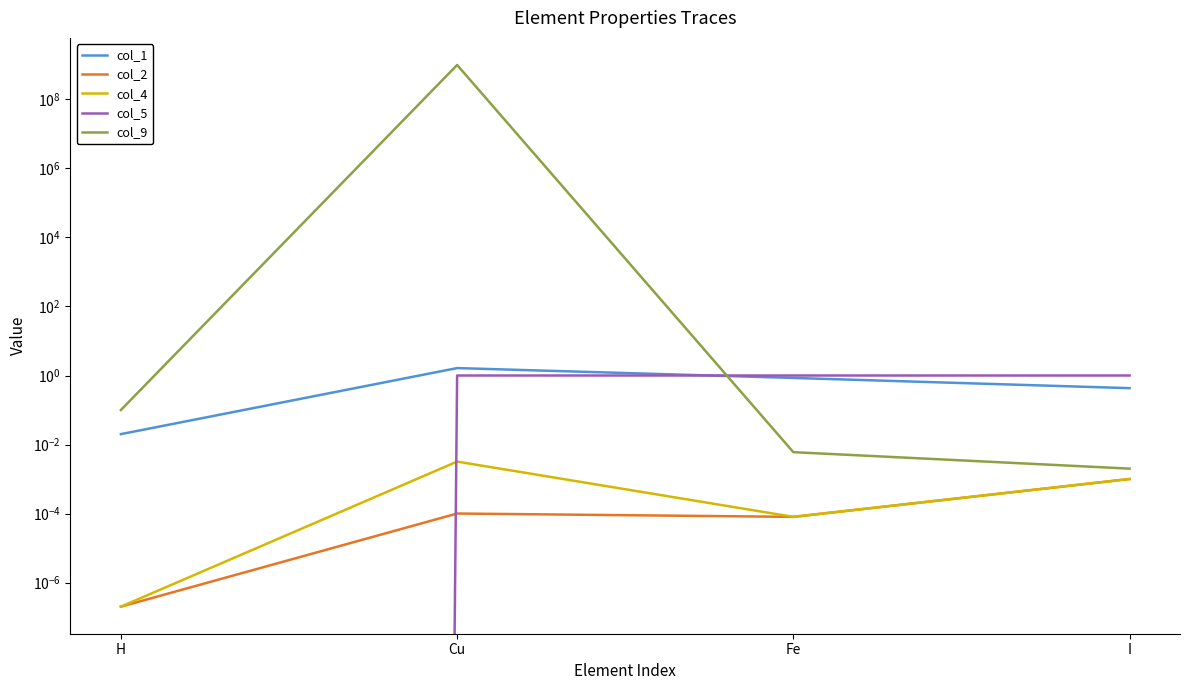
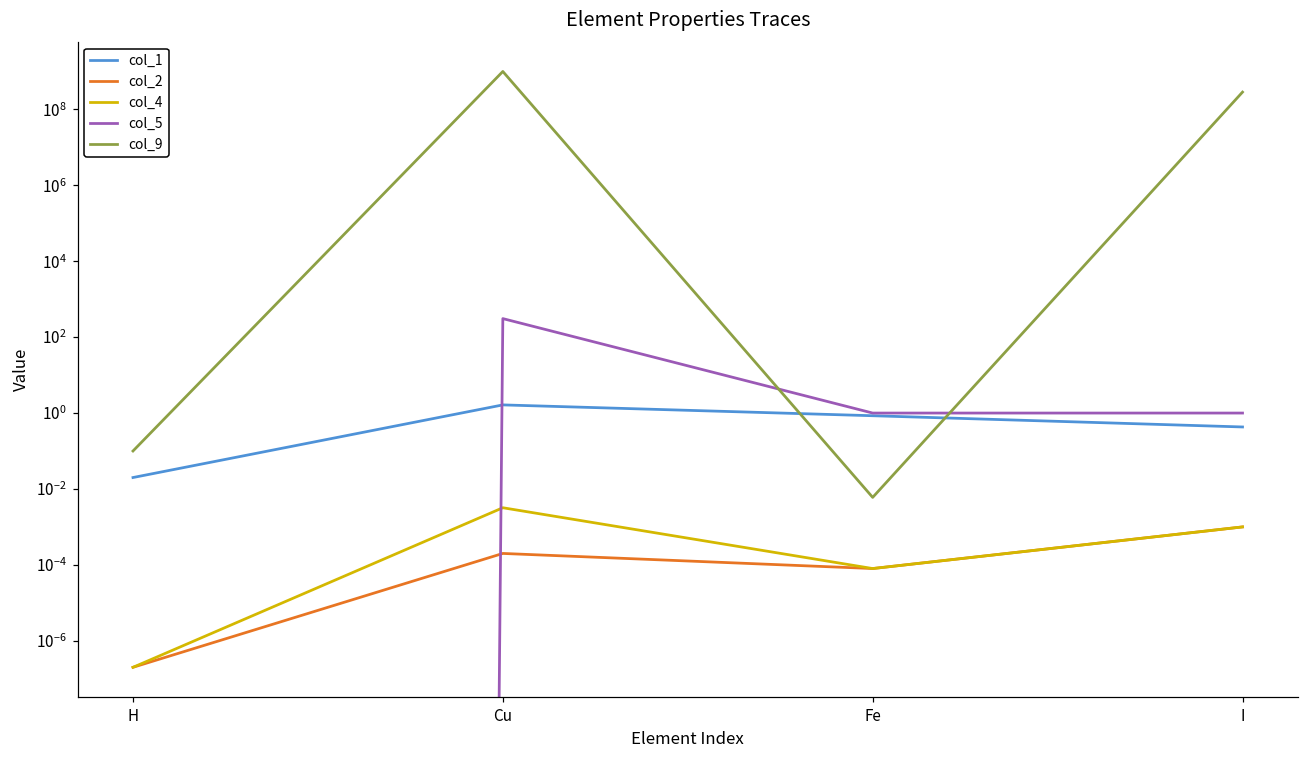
col_2, Cu: 0.0001 -> 0.0002
col_5, Cu: 1 -> 300
col_9, I: 0.002 -> 300000000
